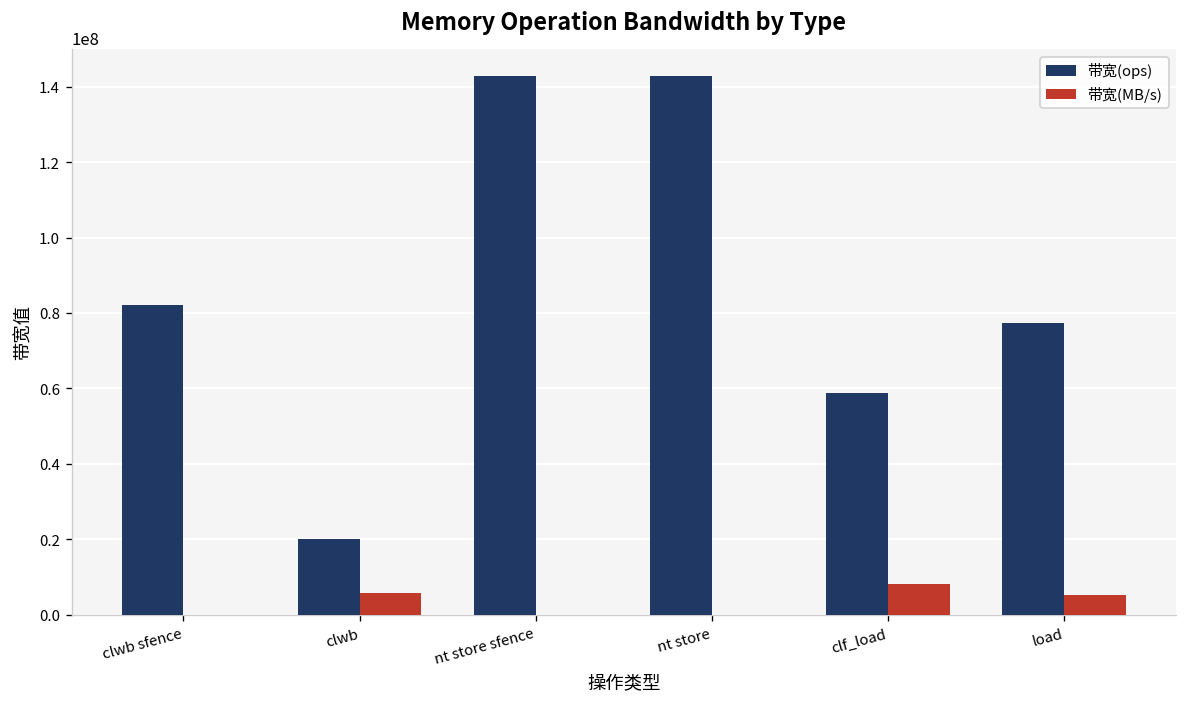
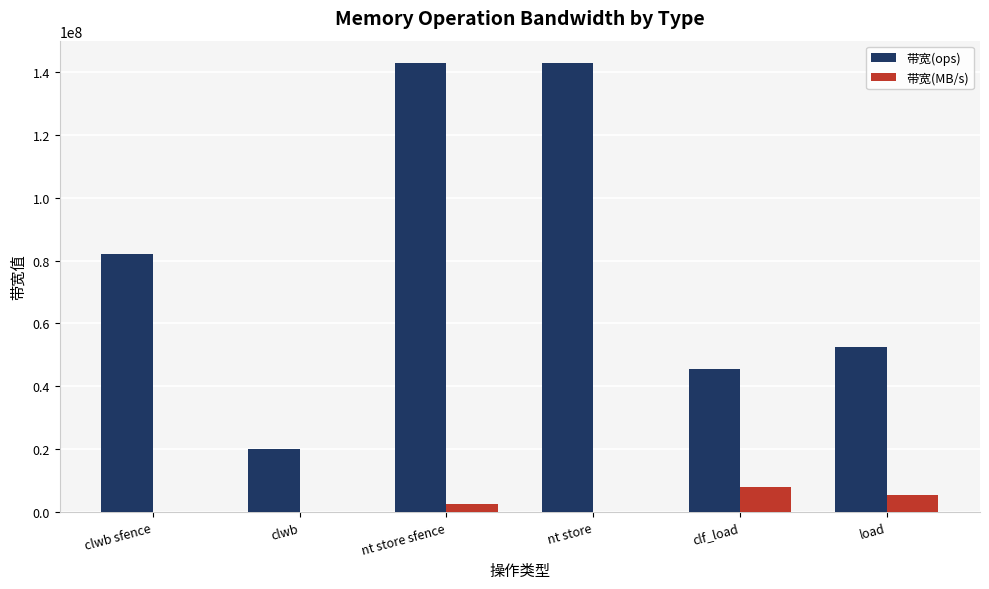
带宽(MB/s), clwb: 6000000 -> 0
带宽(MB/s), nt store sfence: 0 -> 3000000
带宽(ops), clf_load: 59000000 -> 45000000
带宽(ops), load: 77000000 -> 53000000
